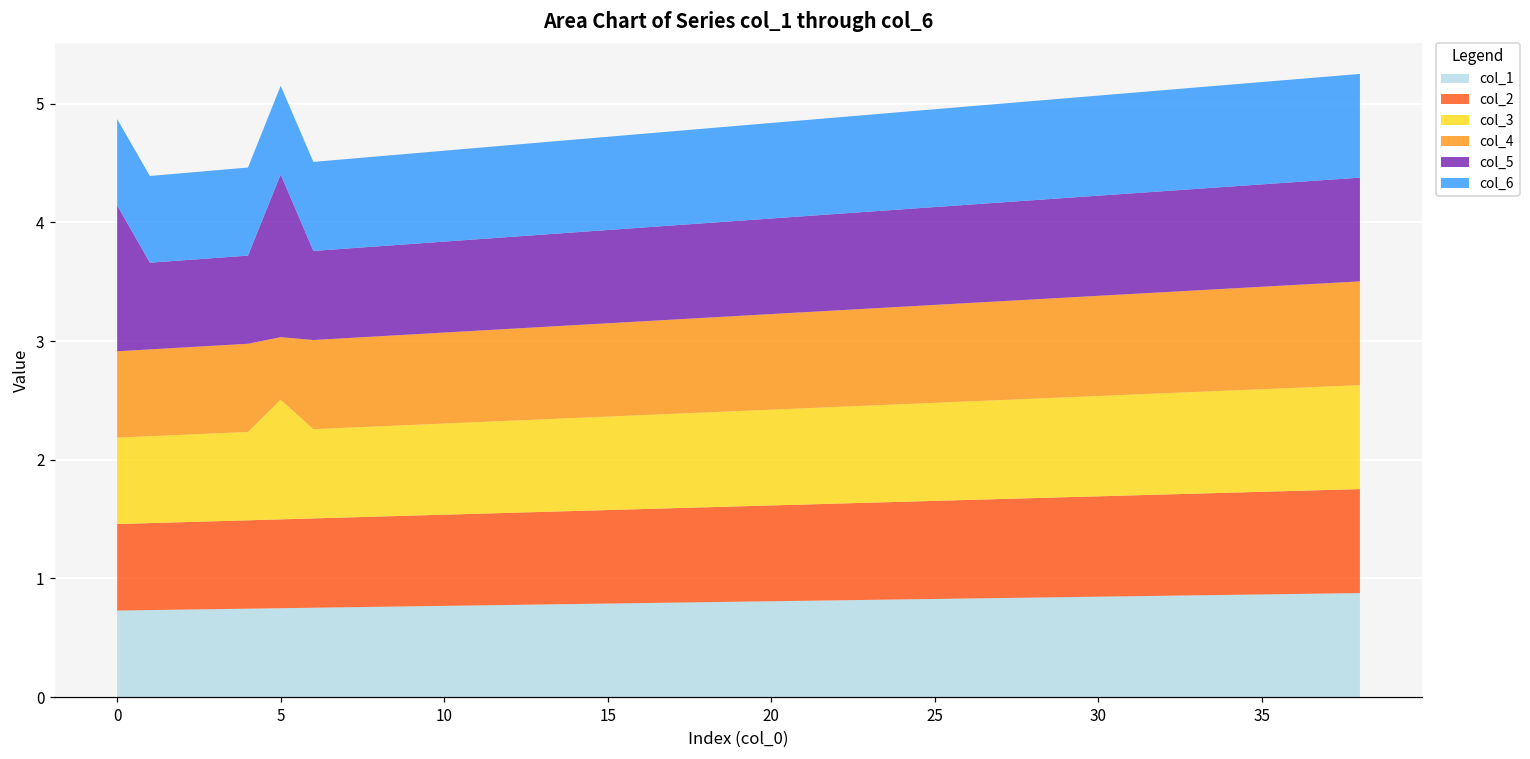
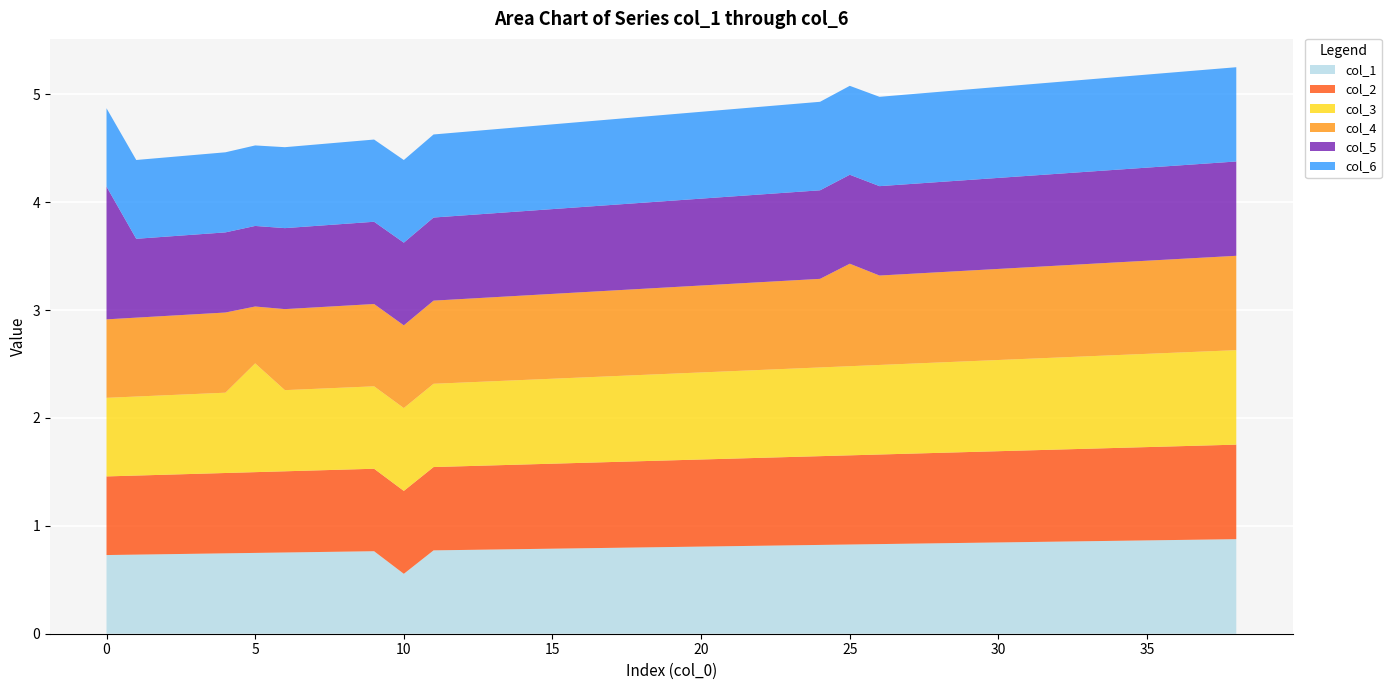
col_5, 5: 1.37 -> 0.75
col_1, 10: 0.77 -> 0.56
col_4, 25: 0.82 -> 0.95
